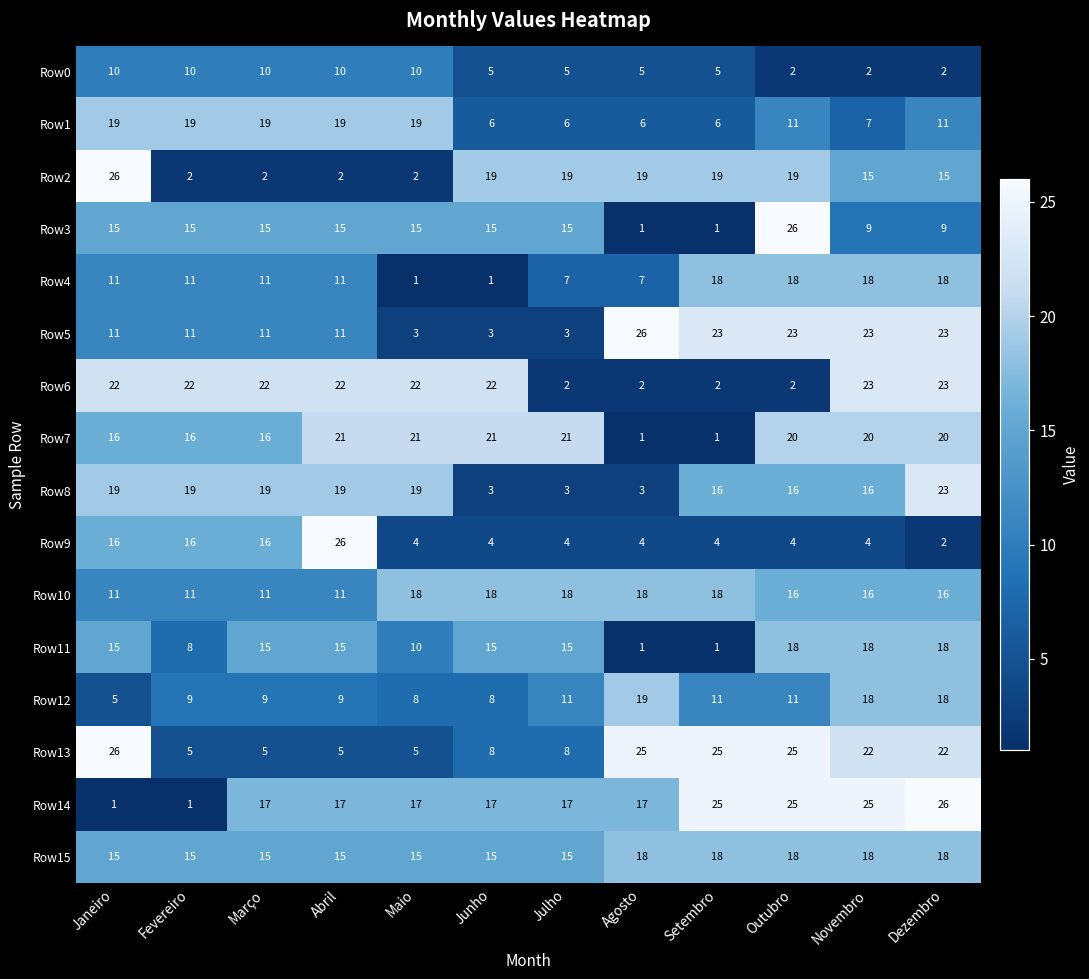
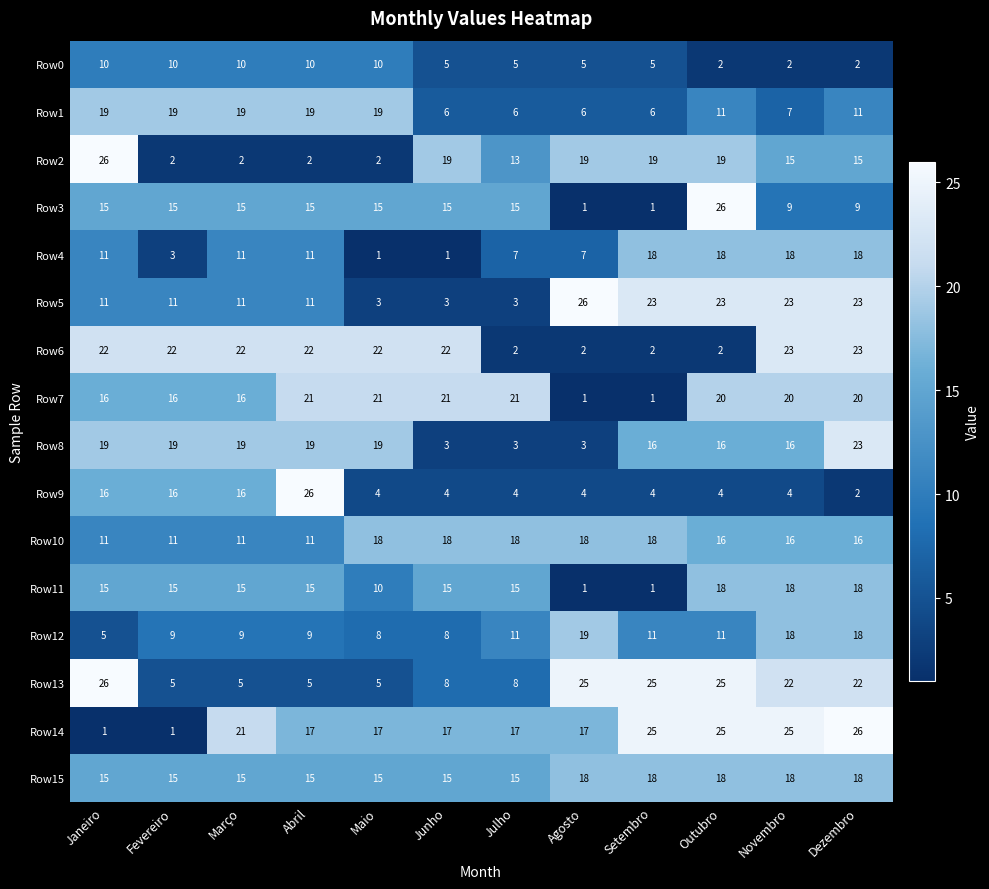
Row2, Julho: 19 -> 13
Row4, Fevereiro: 11 -> 3
Row11, Fevereiro: 8 -> 15
Row14, Março: 17 -> 21
